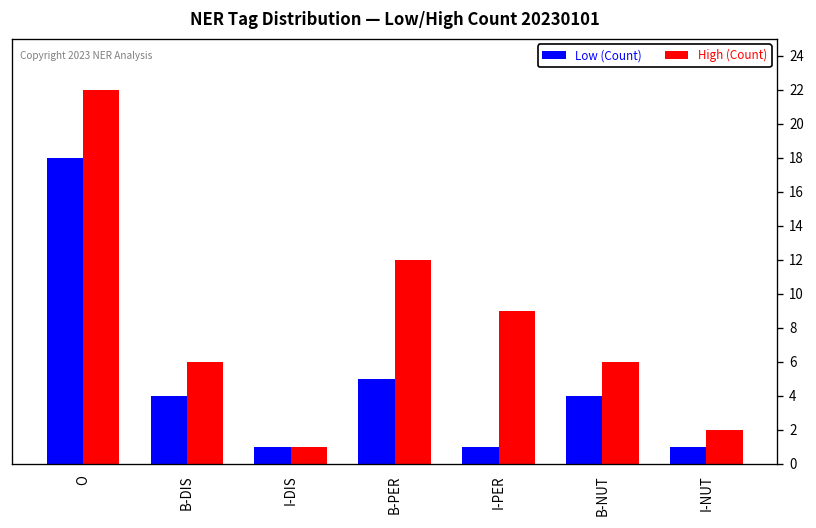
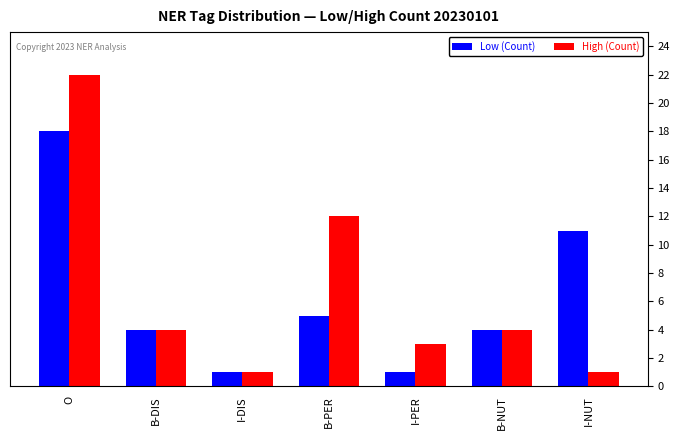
High (Count), B-DIS: 6 -> 4
High (Count), I-PER: 9 -> 3
High (Count), B-NUT: 6 -> 4
Low (Count), I-NUT: 1 -> 11
High (Count), I-NUT: 2 -> 1
